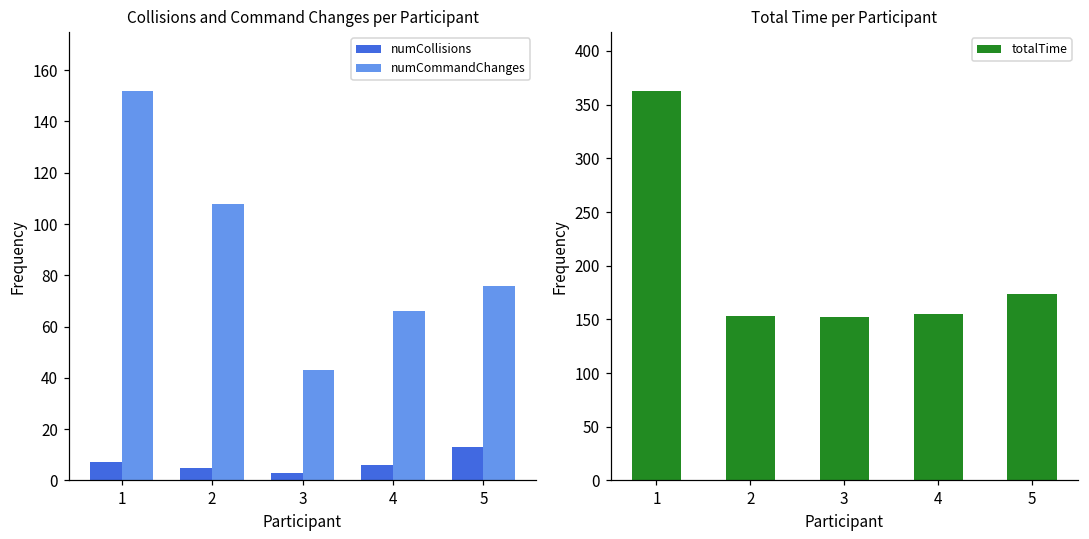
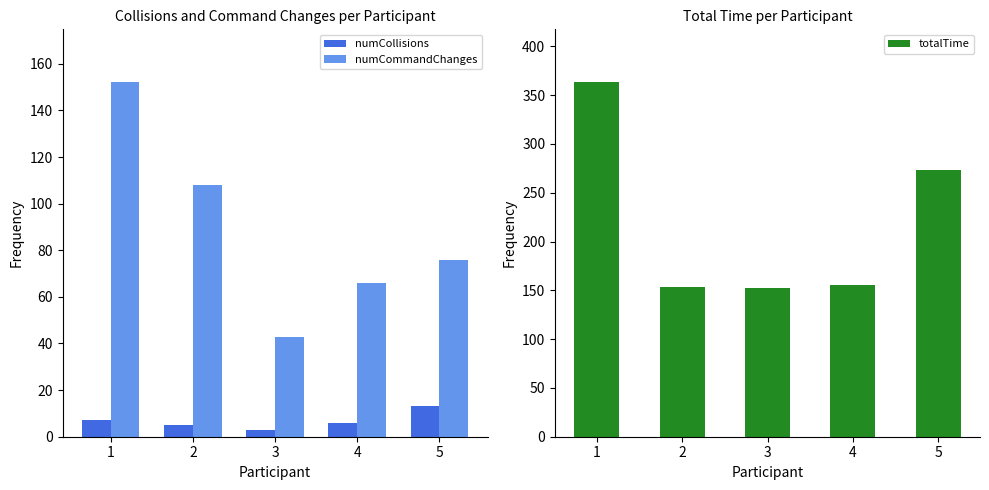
Total Time per Participant, 5: 170 -> 270
